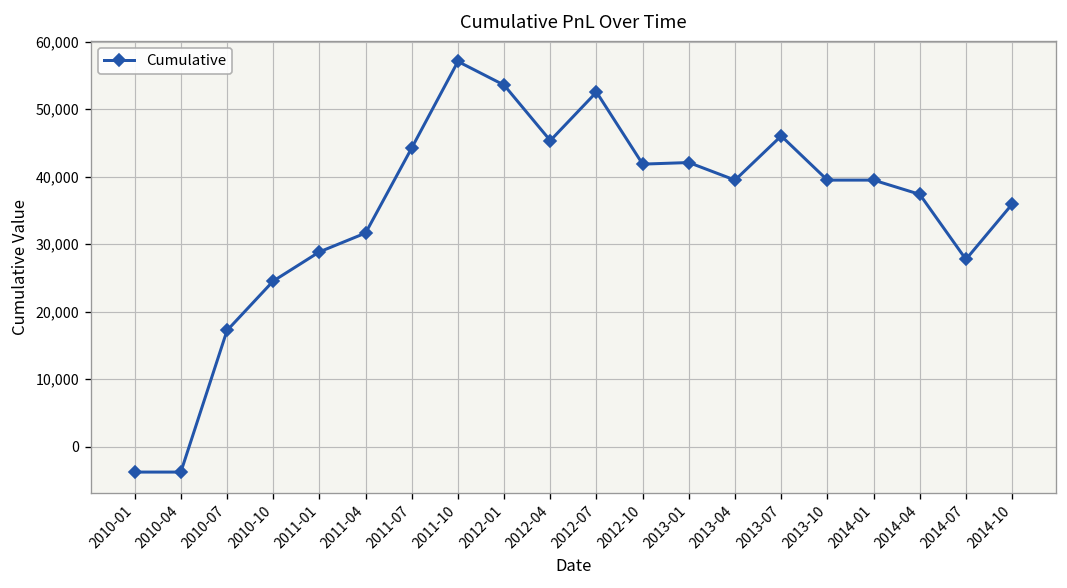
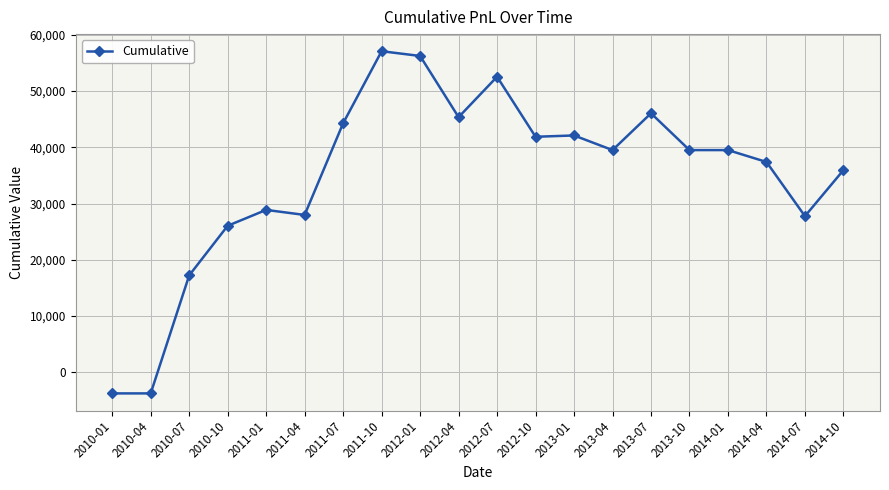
2010-10: 25,000 -> 26,000
2011-04: 32,000 -> 28,000
2012-01: 54,000 -> 56,000
